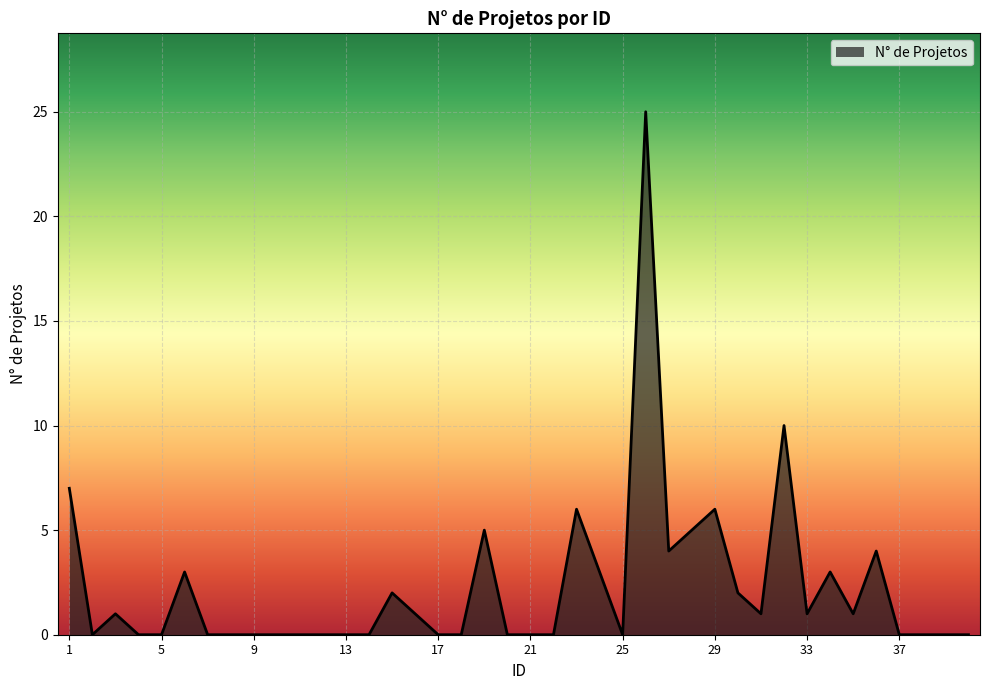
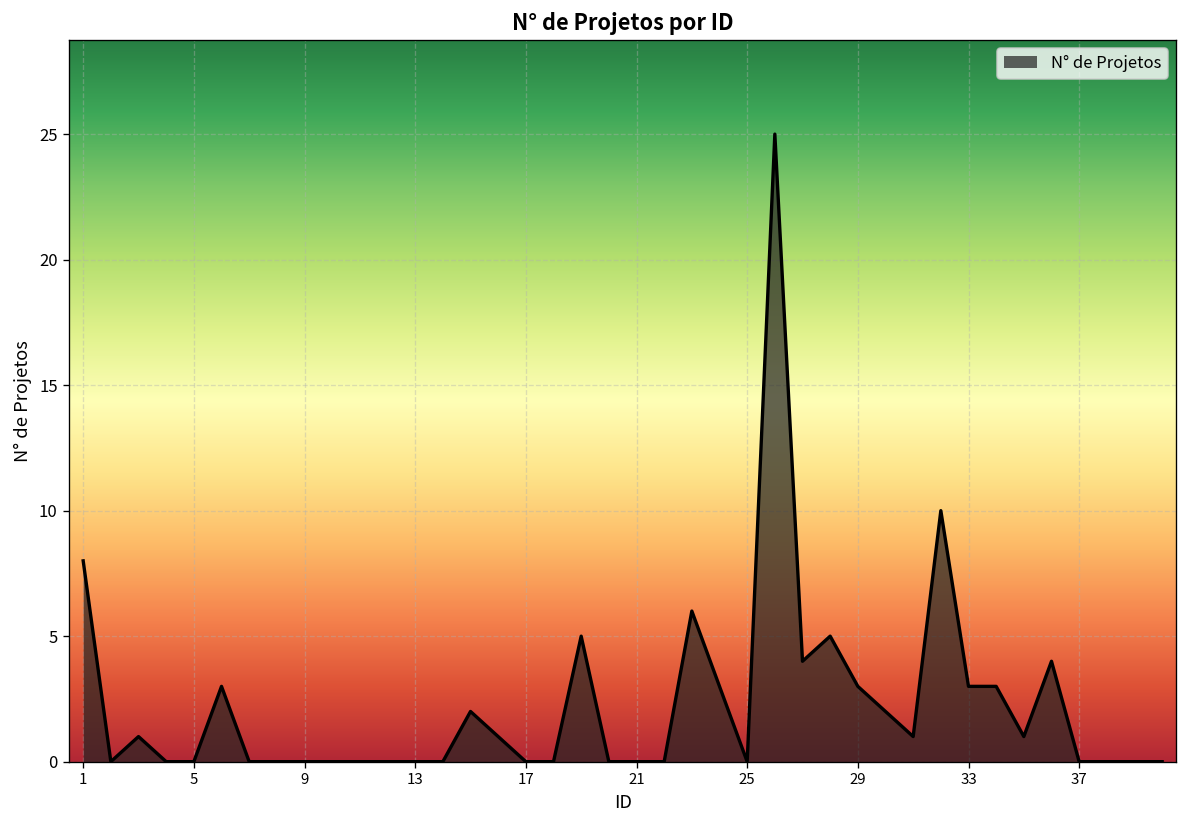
1: 7 -> 8
29: 6 -> 3
33: 1 -> 3
